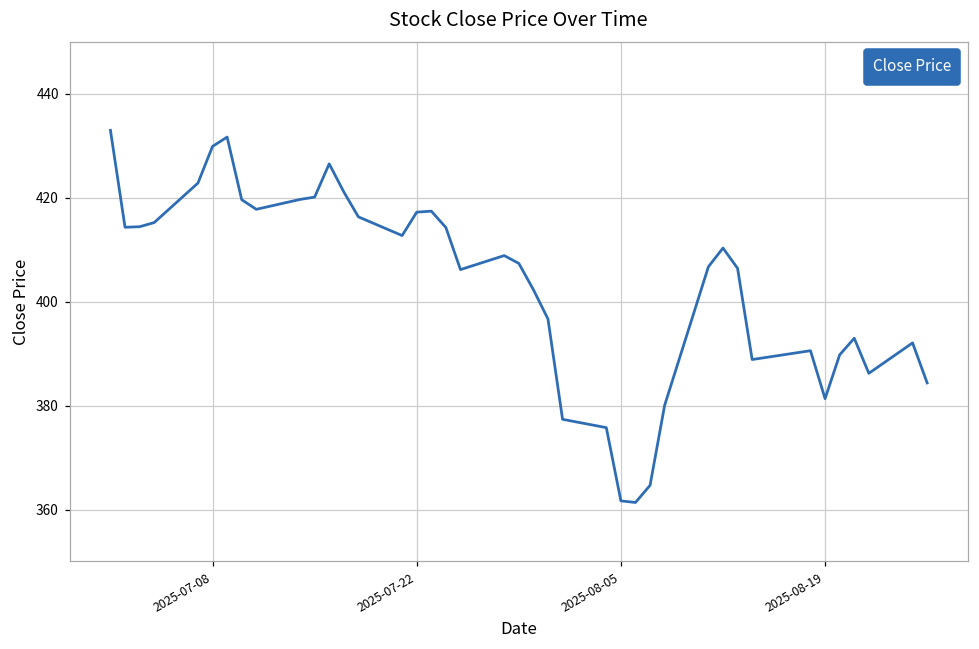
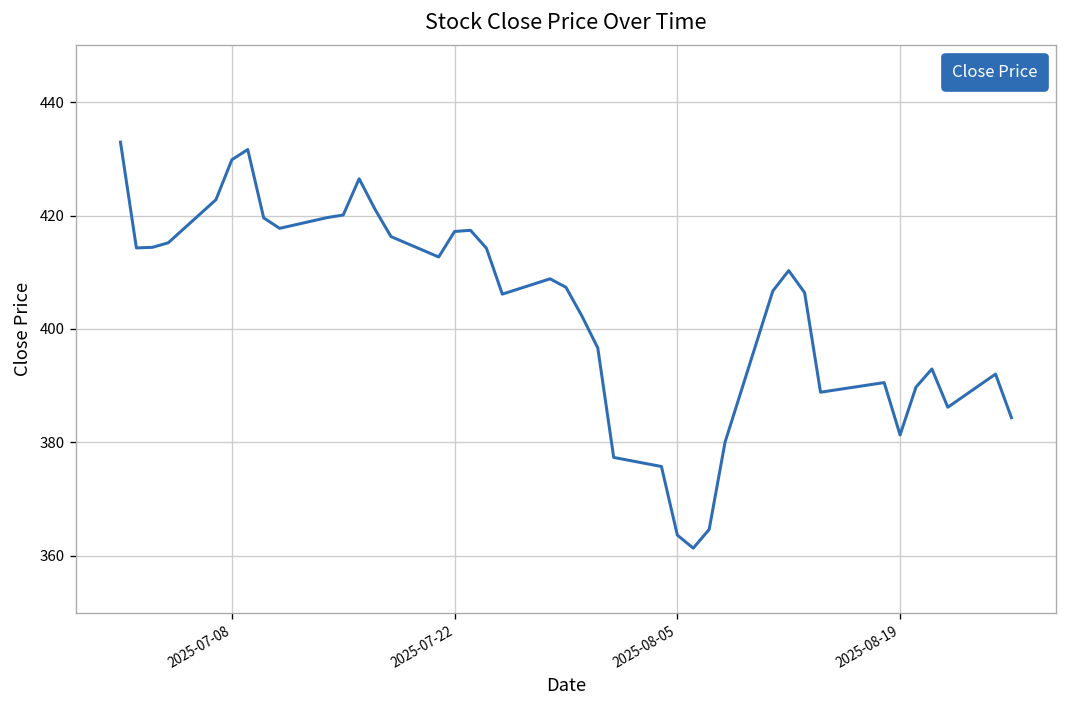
2025-08-05: 362 -> 364
